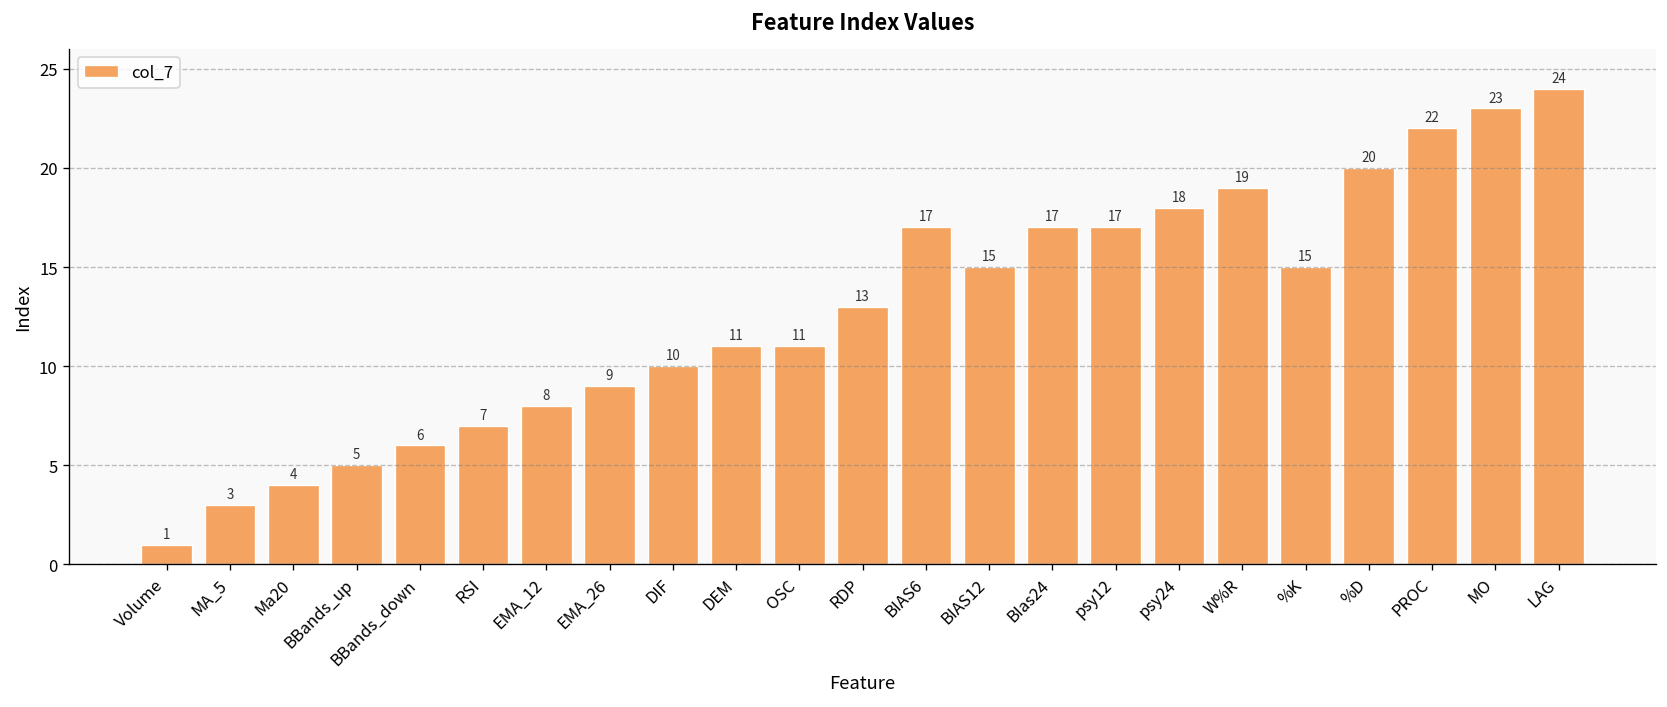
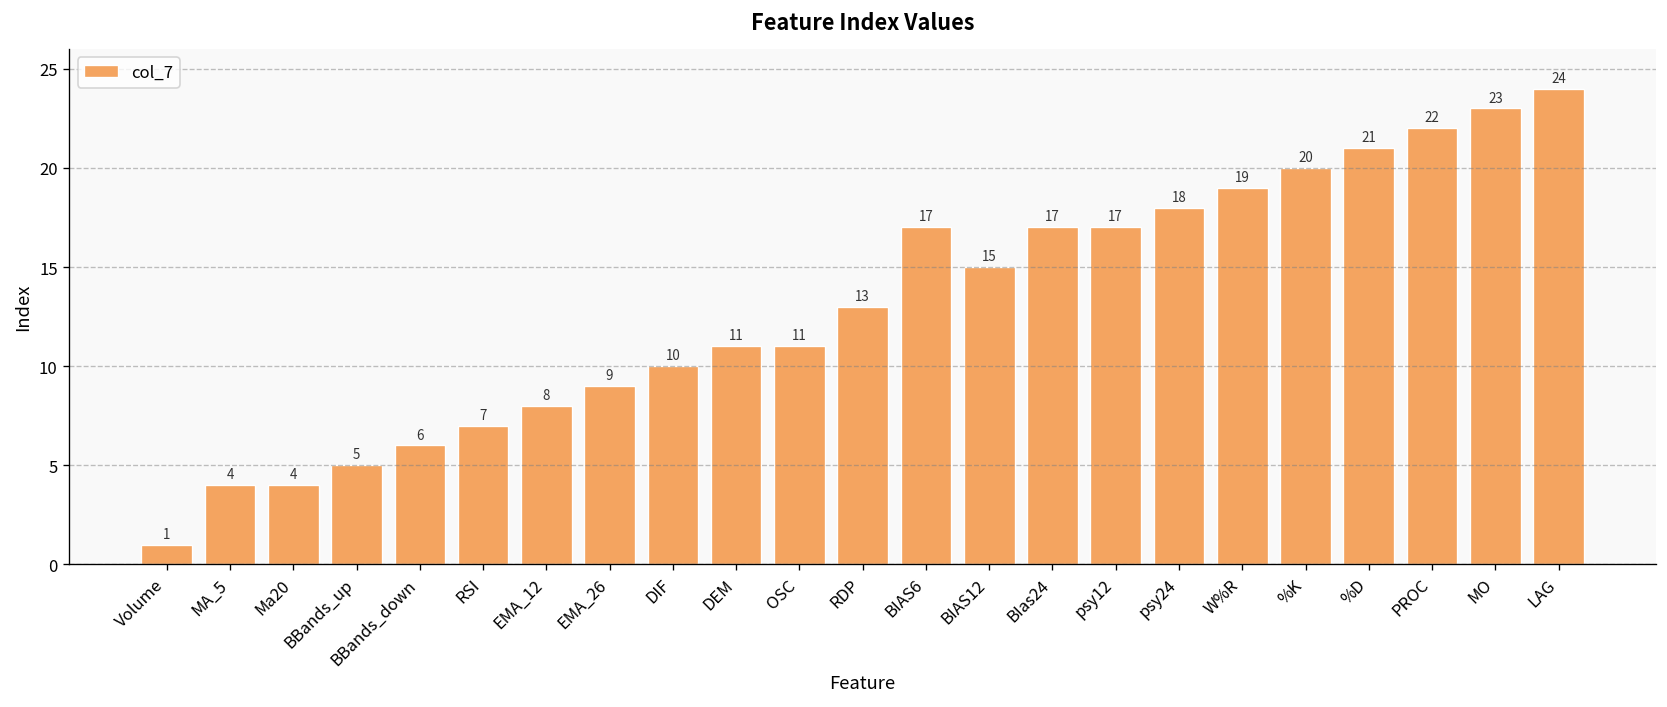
MA_5: 3 -> 4
%K: 15 -> 20
%D: 20 -> 21
